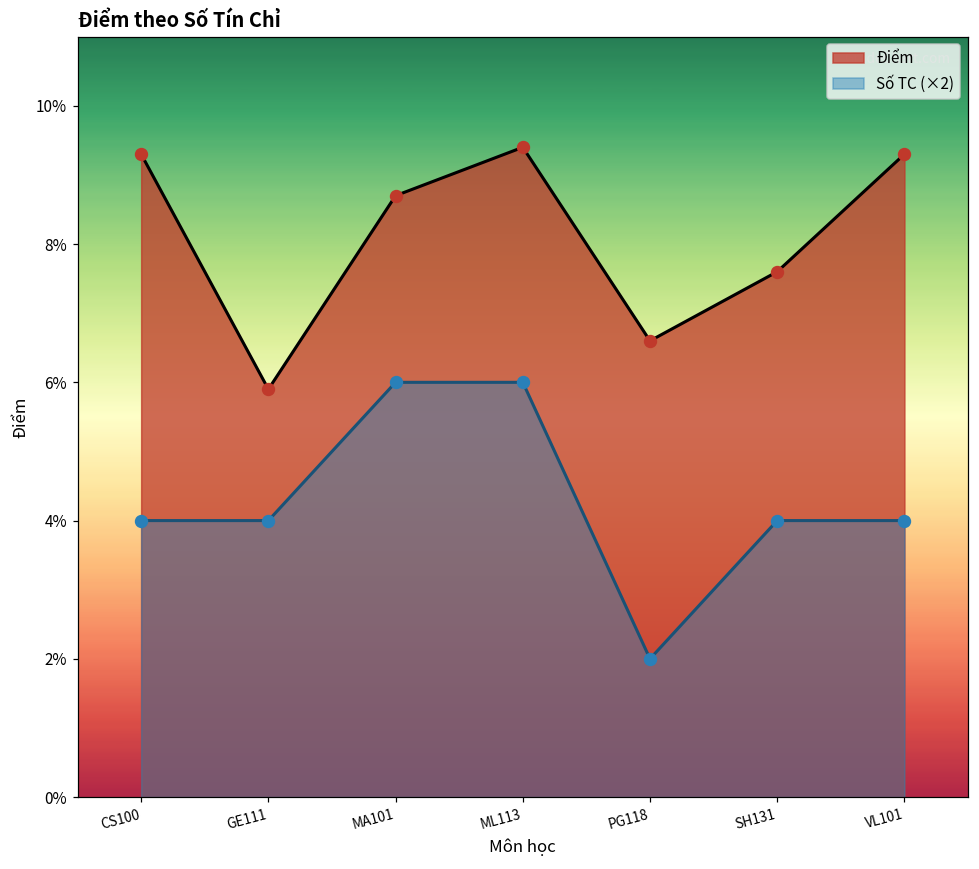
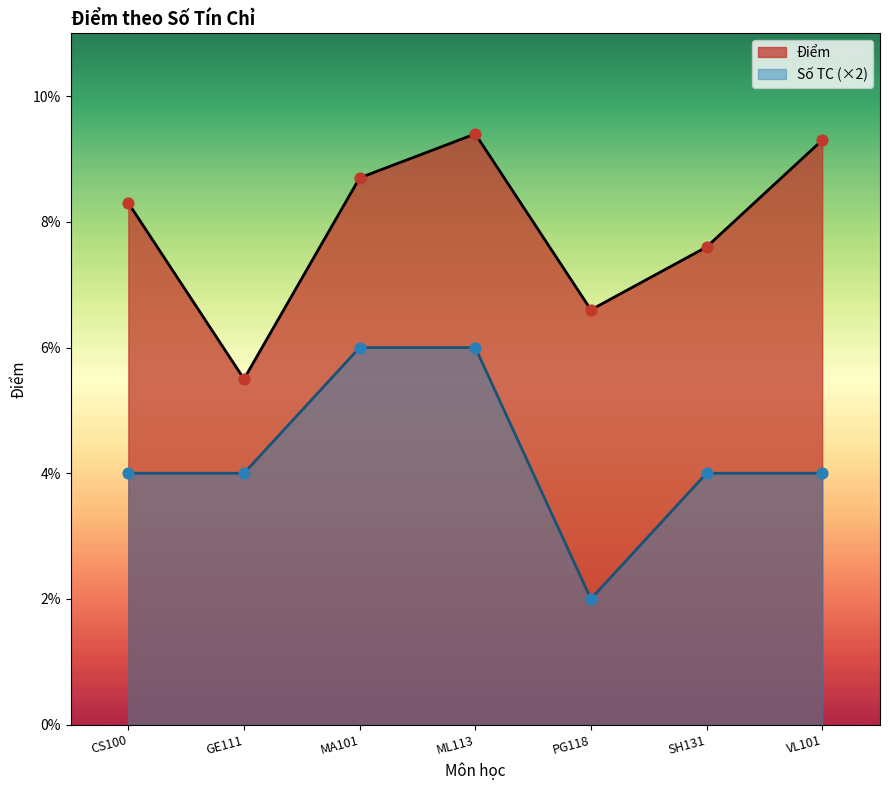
Điểm, CS100: 9.3% -> 8.3%
Điểm, GE111: 5.9% -> 5.5%
